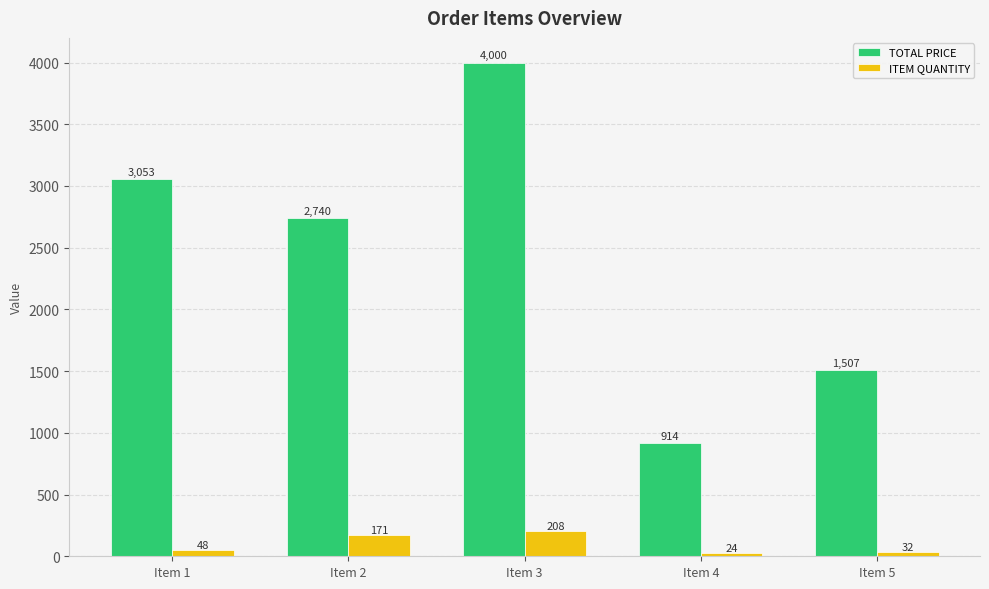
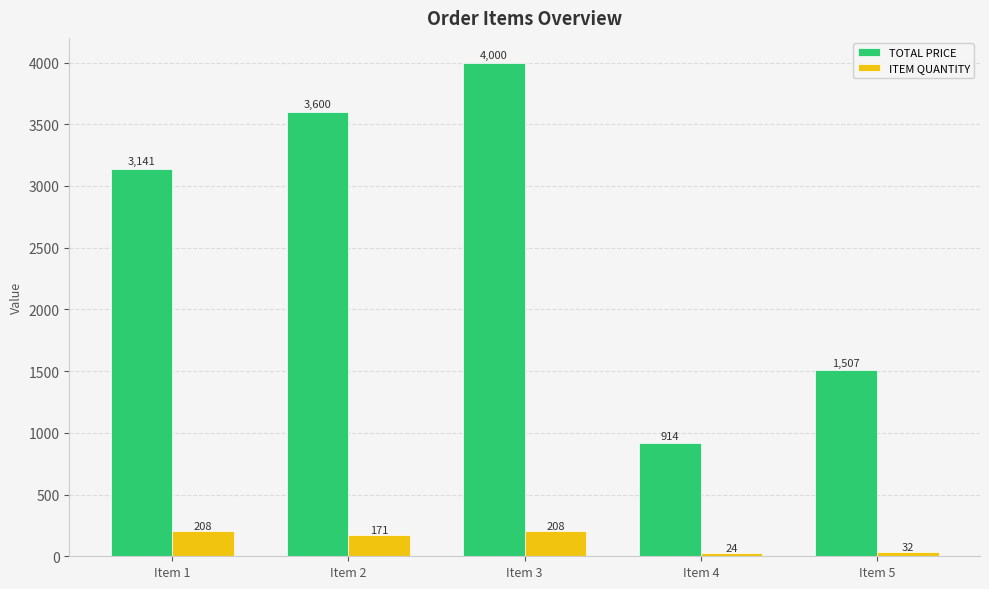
TOTAL PRICE, Item 1: 3,053 -> 3,141
ITEM QUANTITY, Item 1: 48 -> 208
TOTAL PRICE, Item 2: 2,740 -> 3,600
